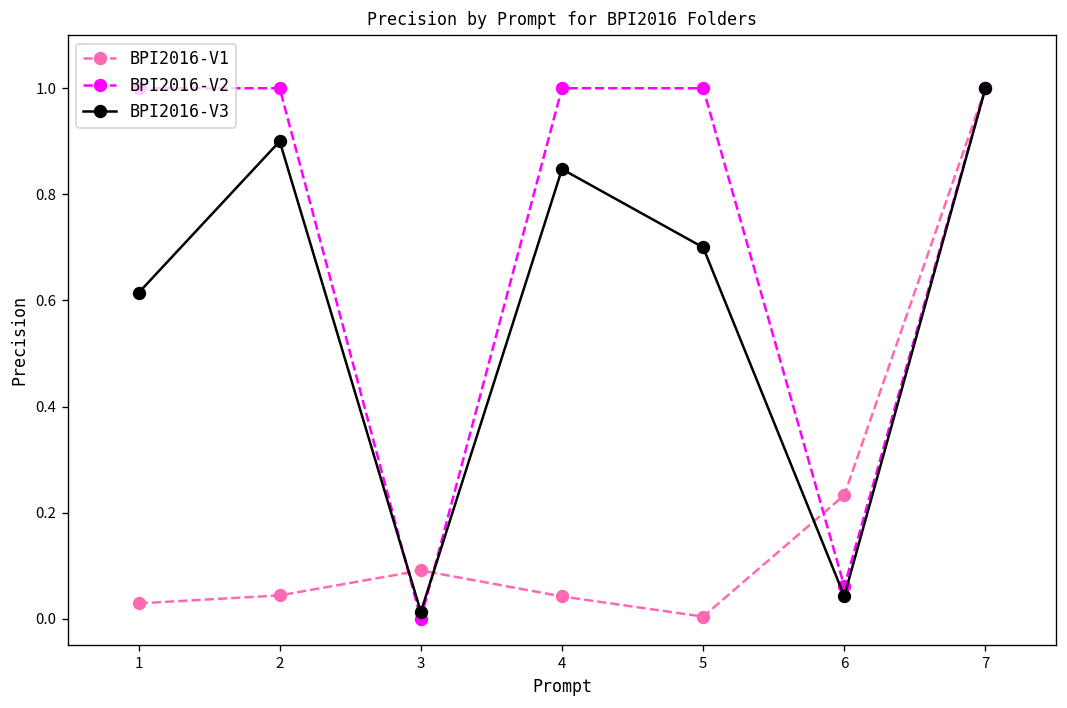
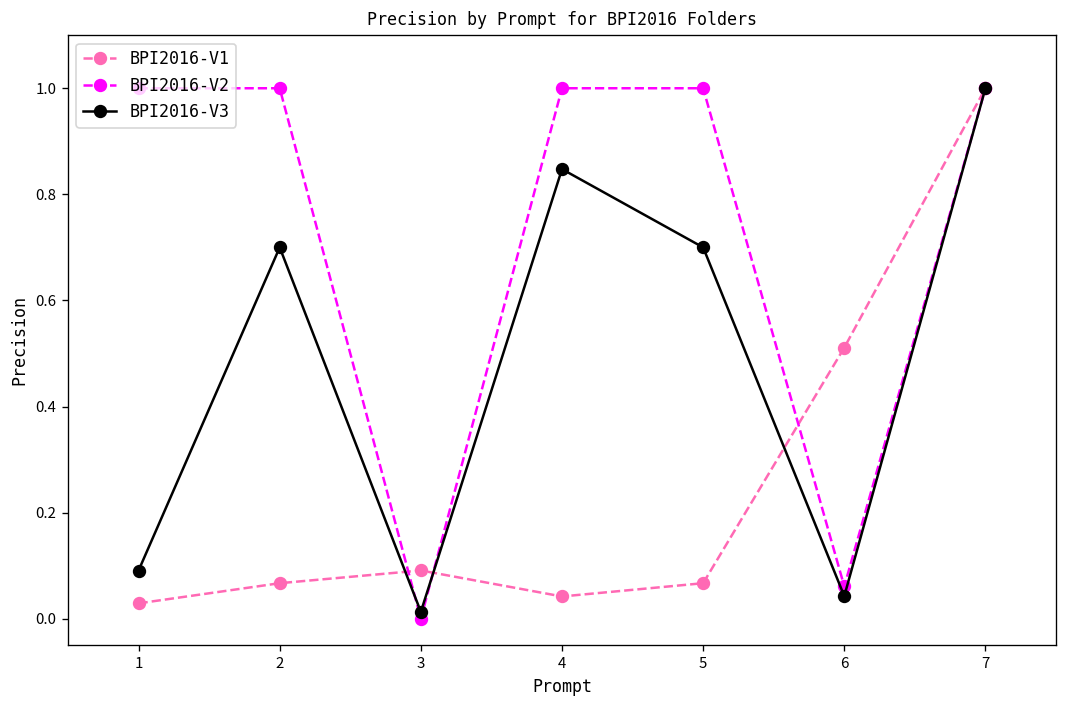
BPI2016-V3, 1: 0.61 -> 0.09
BPI2016-V1, 2: 0.04 -> 0.07
BPI2016-V3, 2: 0.9 -> 0.7
BPI2016-V1, 5: 0.00 -> 0.07
BPI2016-V1, 6: 0.23 -> 0.51
